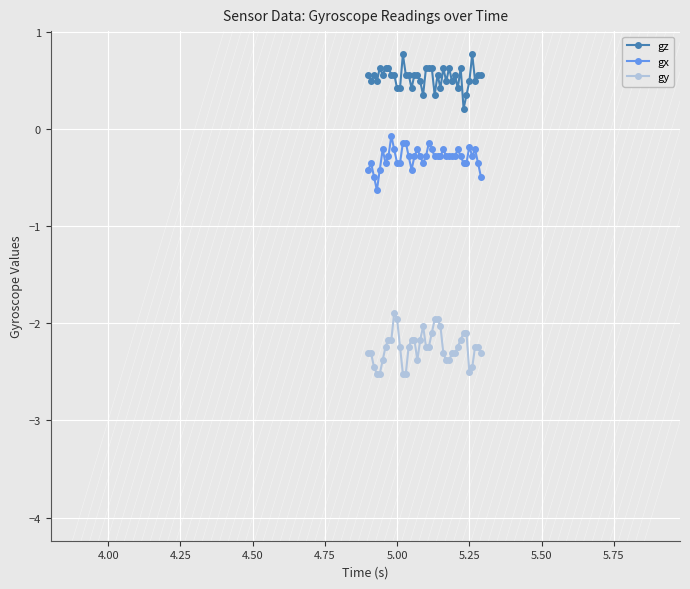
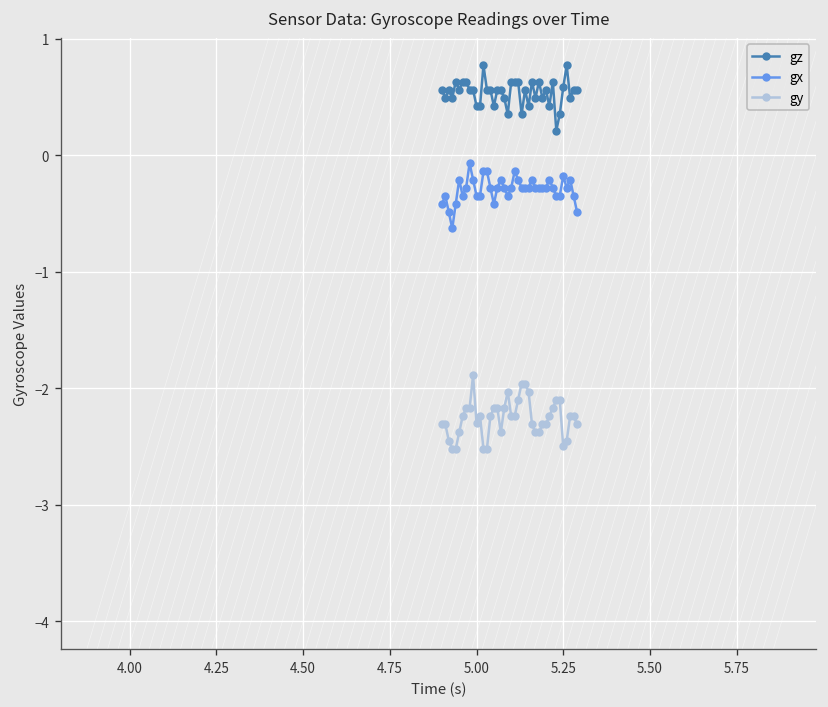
gy, 5.00: -2.0 -> -2.3
gz, 5.25: 0.5 -> 0.6
